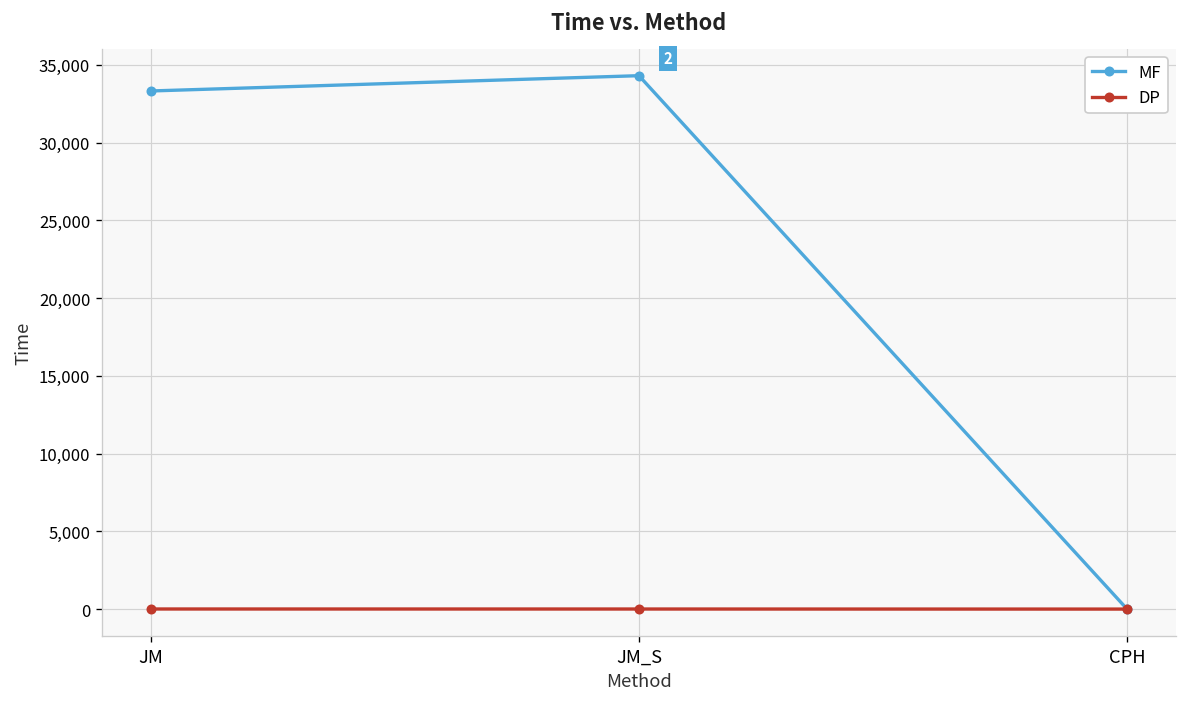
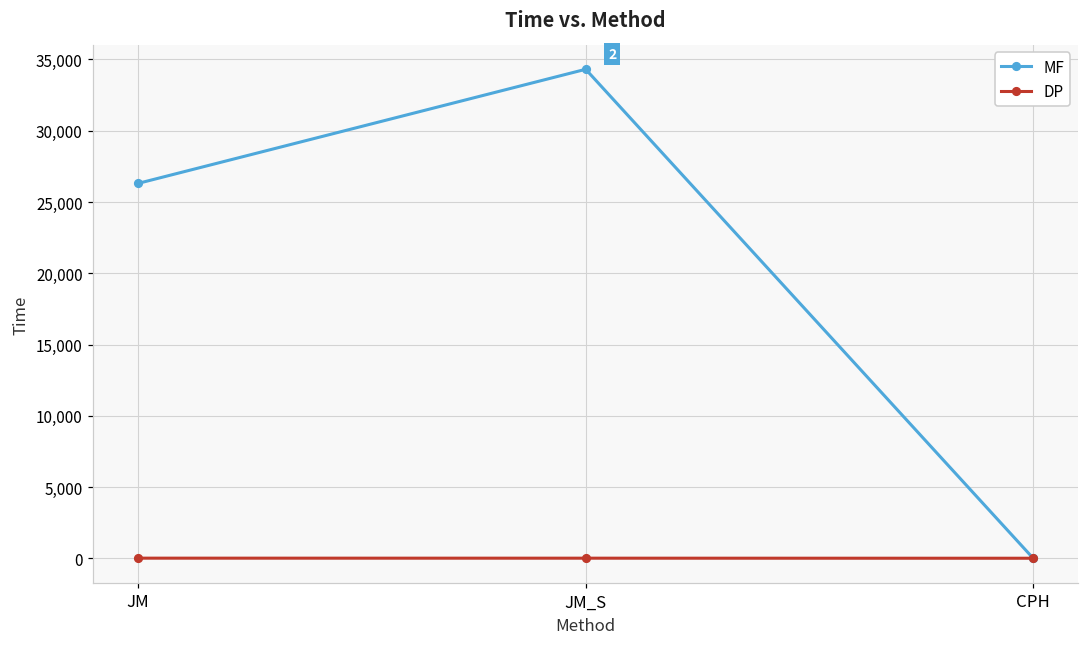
MF, JM: 33,300 -> 26,300
